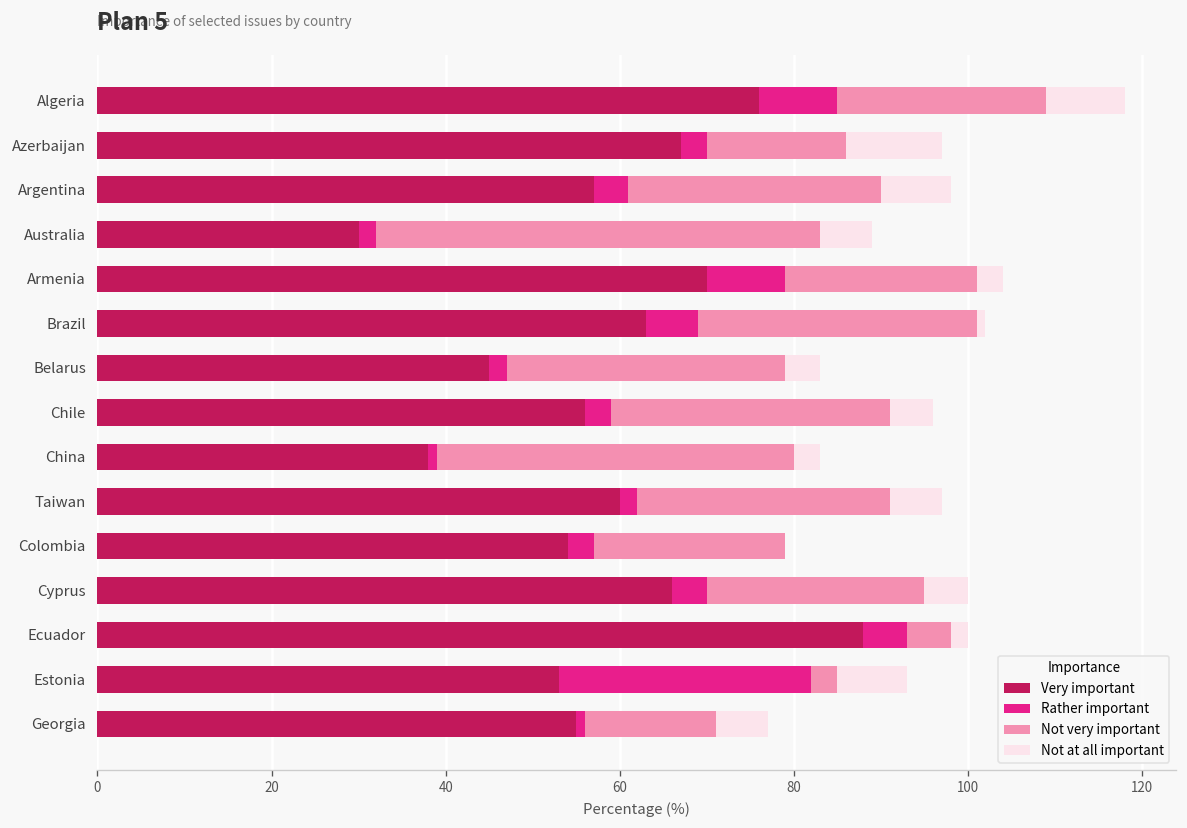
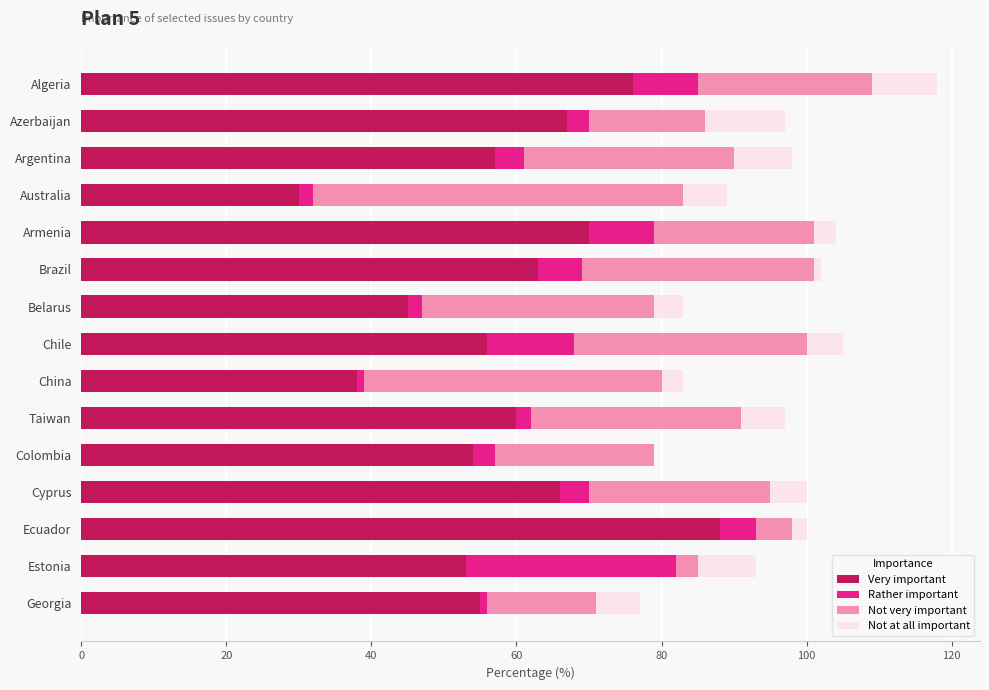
Rather important, Chile: 3 -> 12
